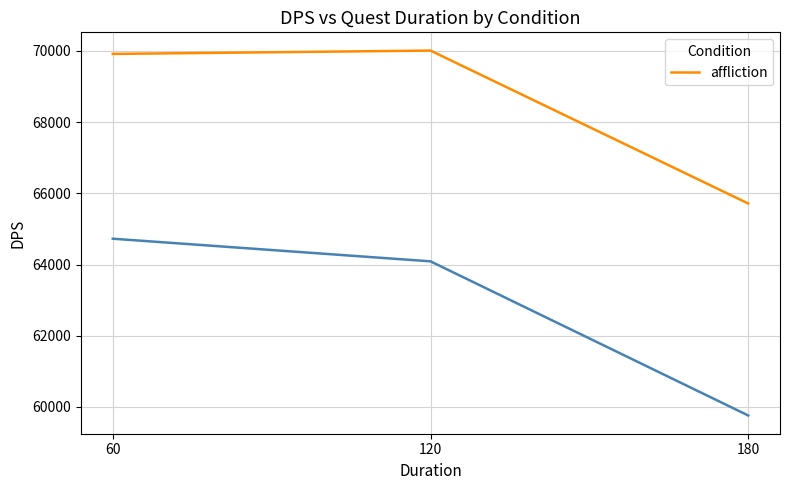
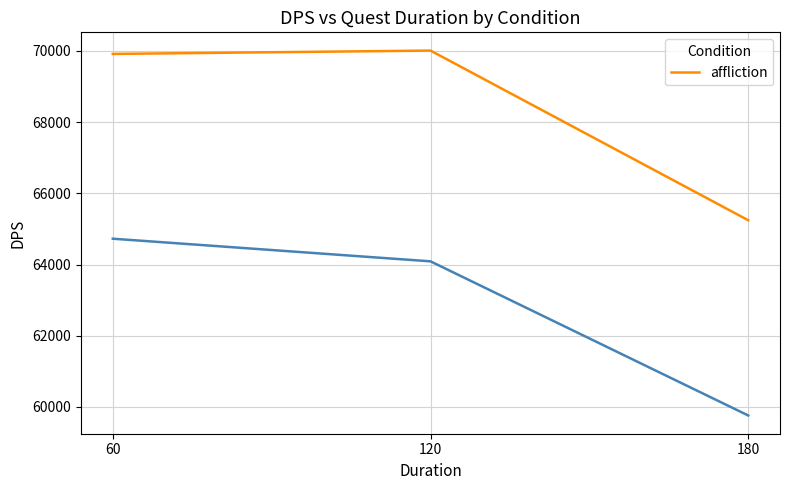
affliction, 180: 65700 -> 65200
